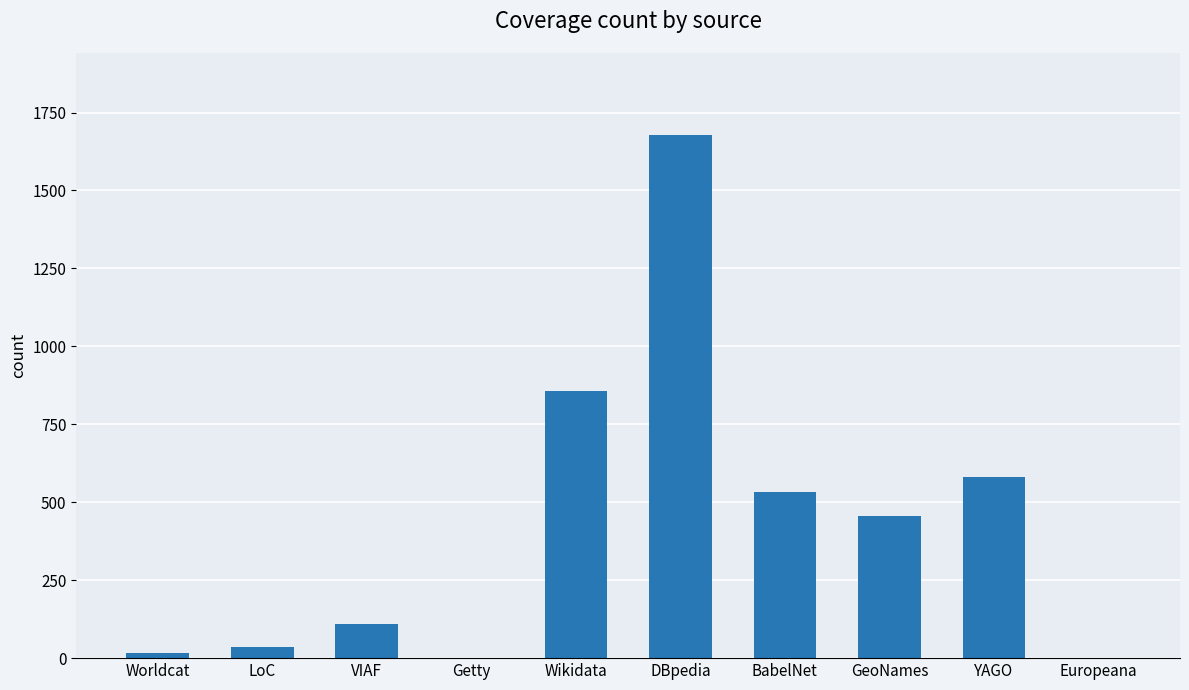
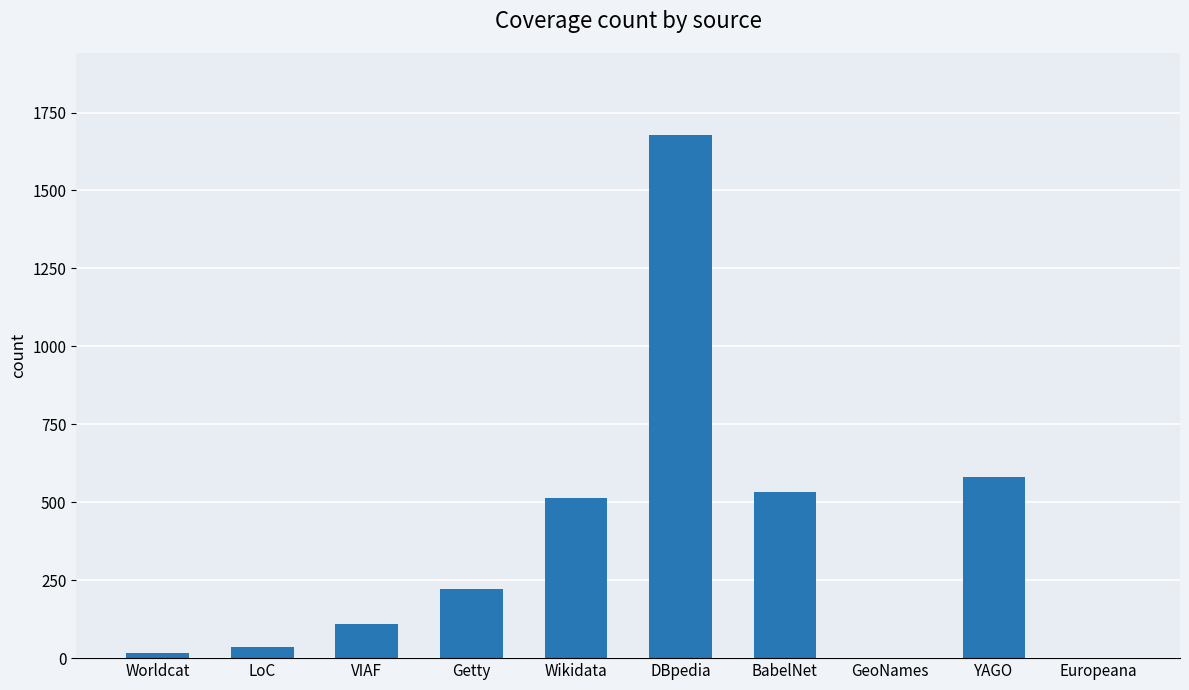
Getty: 0 -> 220
Wikidata: 860 -> 510
GeoNames: 460 -> 0
